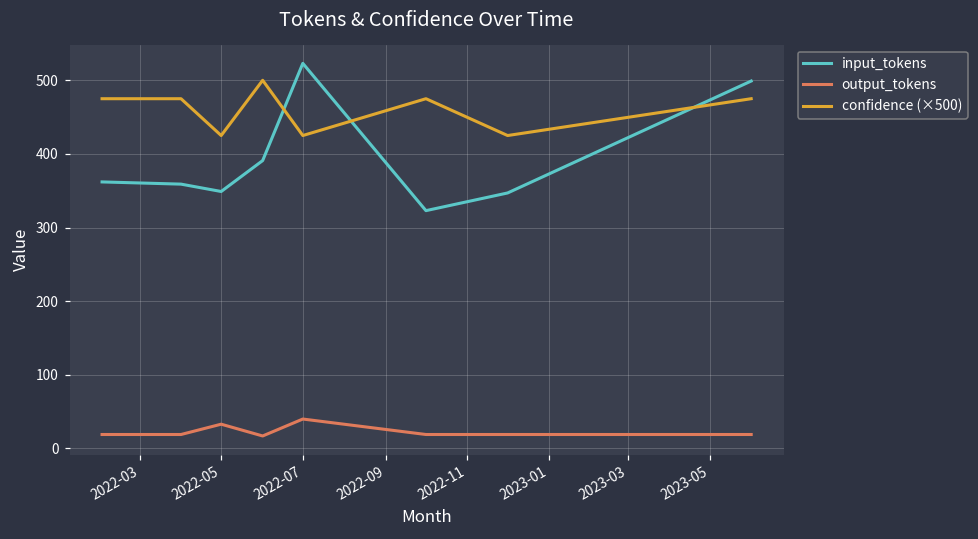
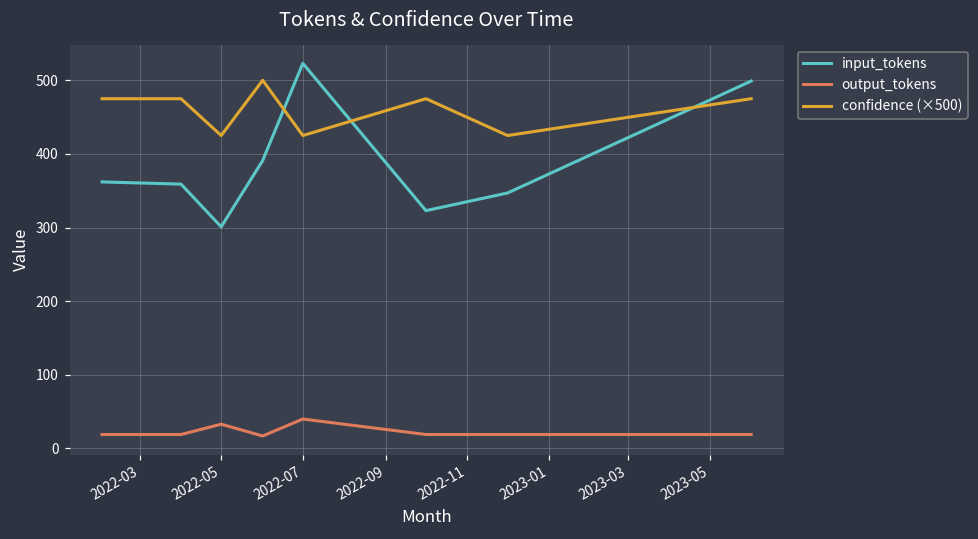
input_tokens, 2022-05: 350 -> 300
